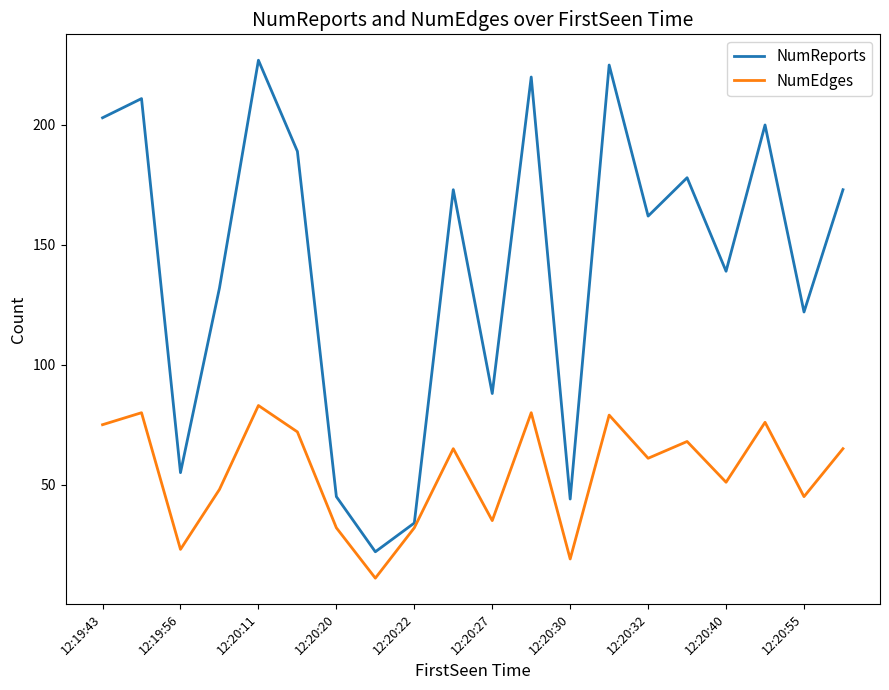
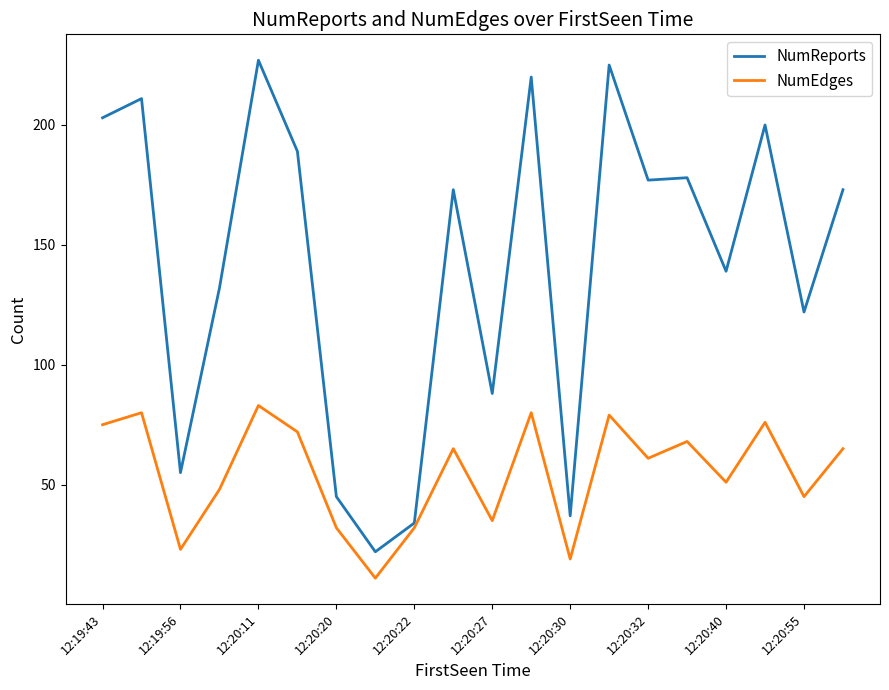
NumReports, 12:20:30: 44 -> 37
NumReports, 12:20:32: 162 -> 177
